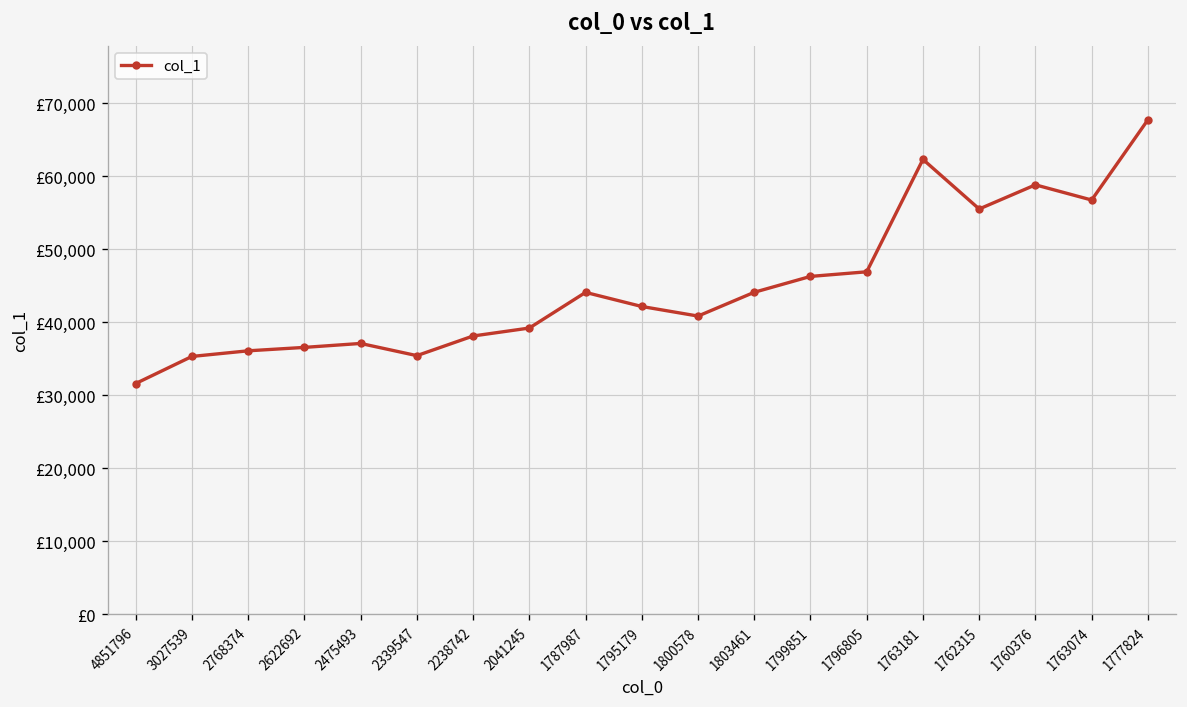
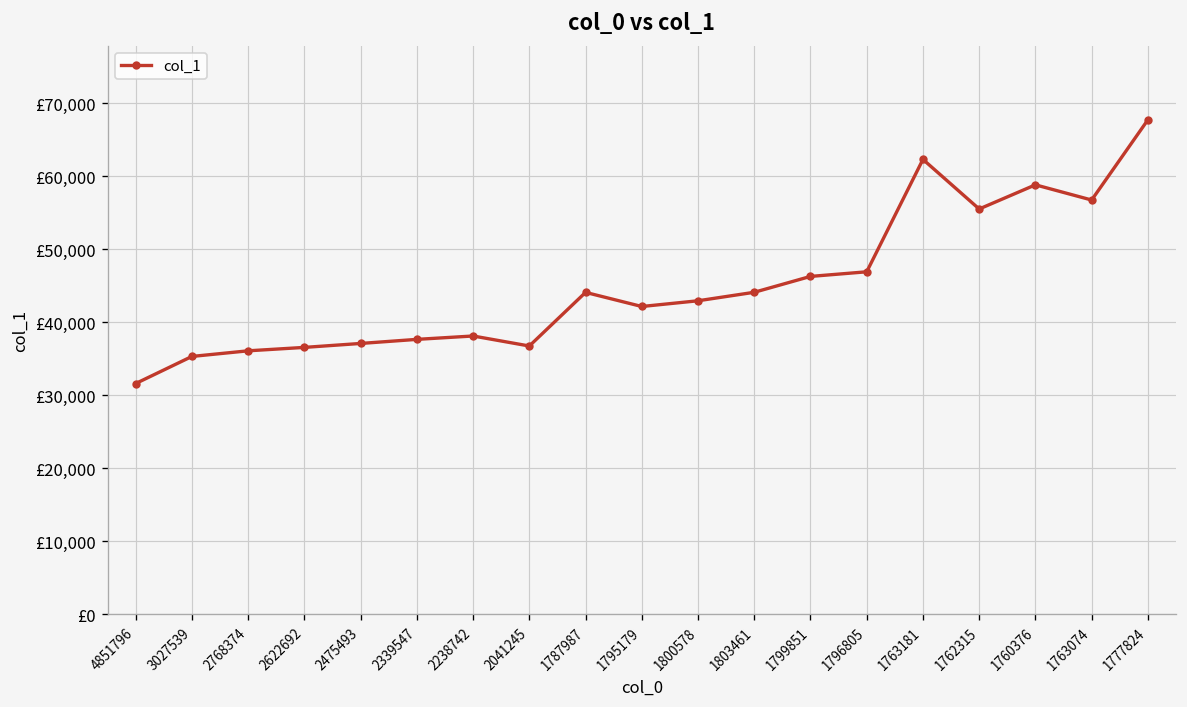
2339547: £35,000 -> £38,000
2041245: £39,000 -> £37,000
1800578: £41,000 -> £43,000
